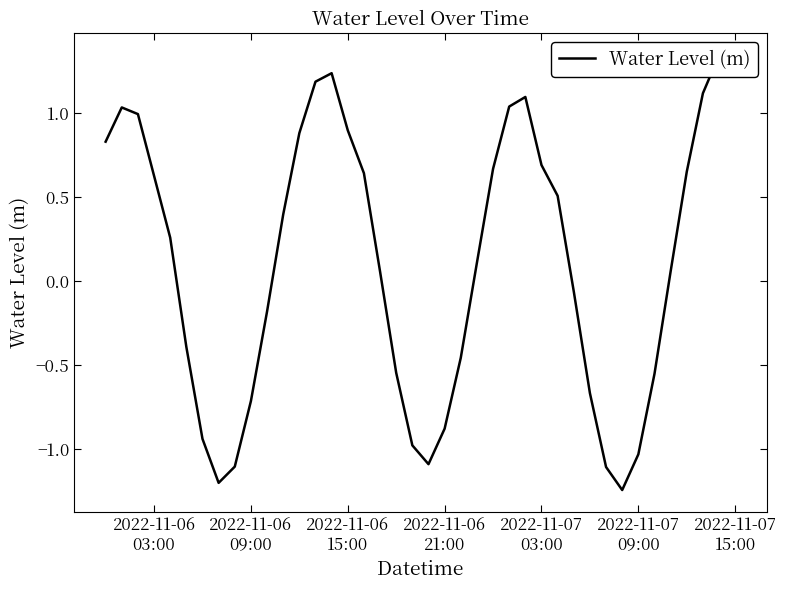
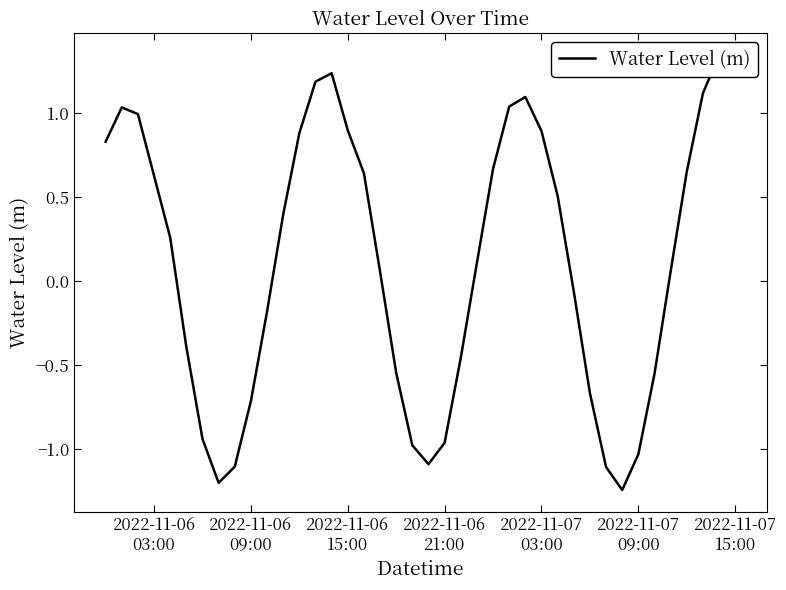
2022-11-06 21:00: -0.88 -> -0.96
2022-11-07 03:00: 0.69 -> 0.89
